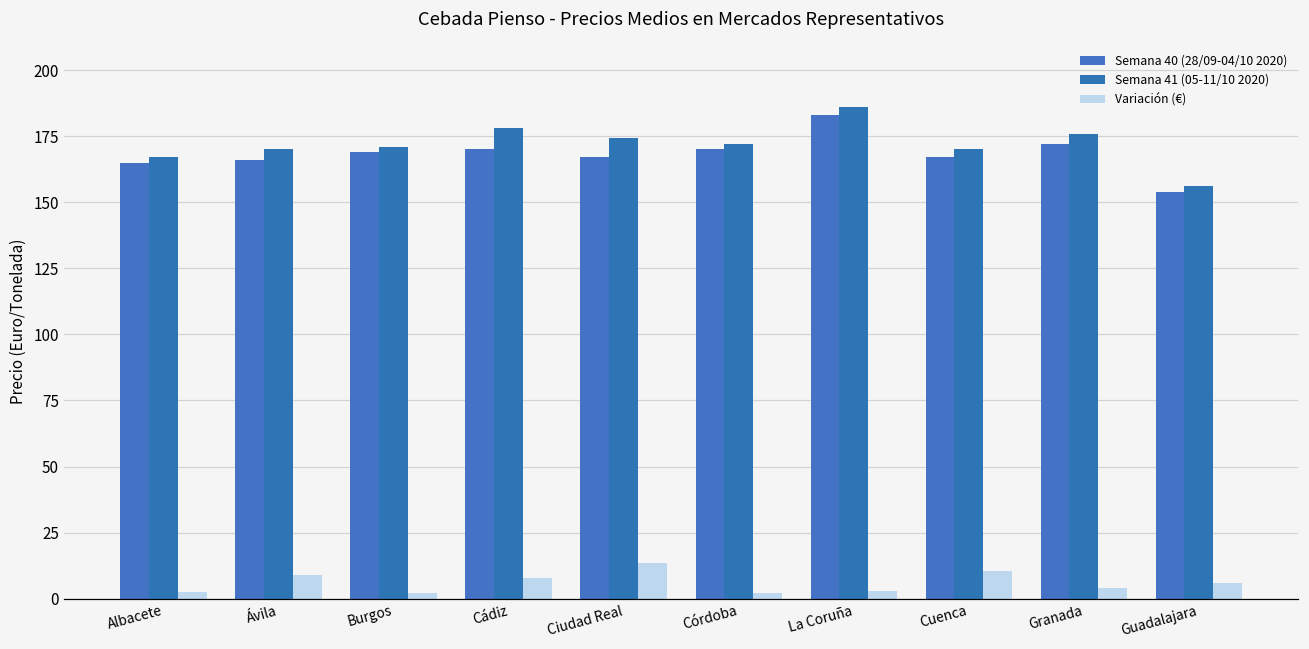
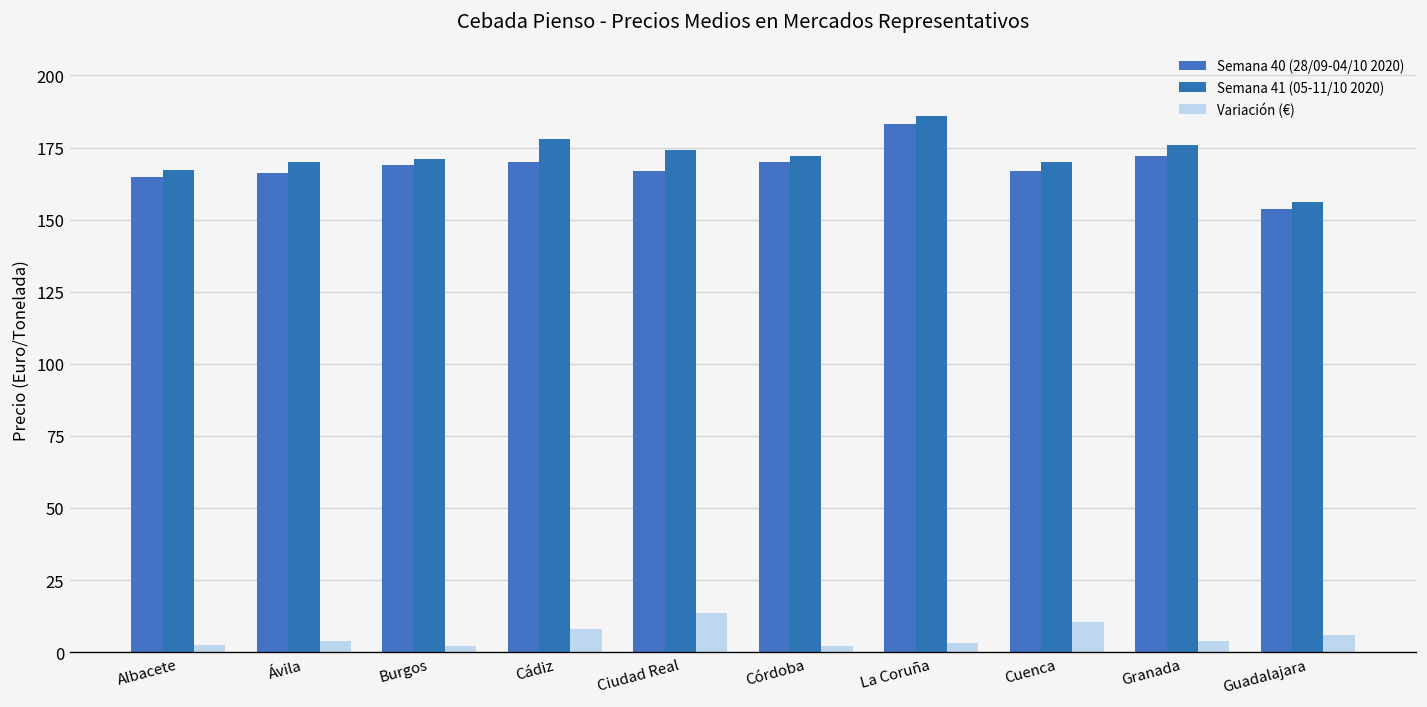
Variación (€), Ávila: 9 -> 4
